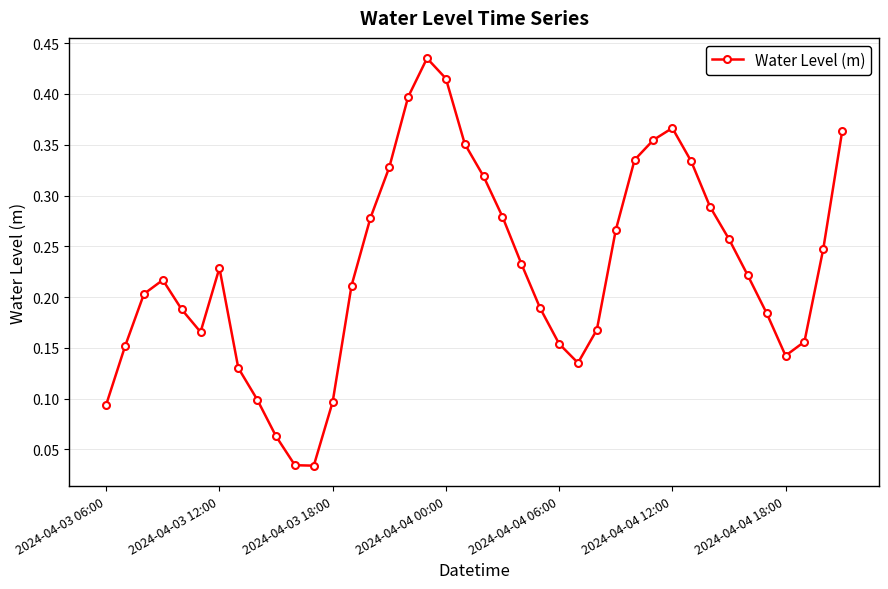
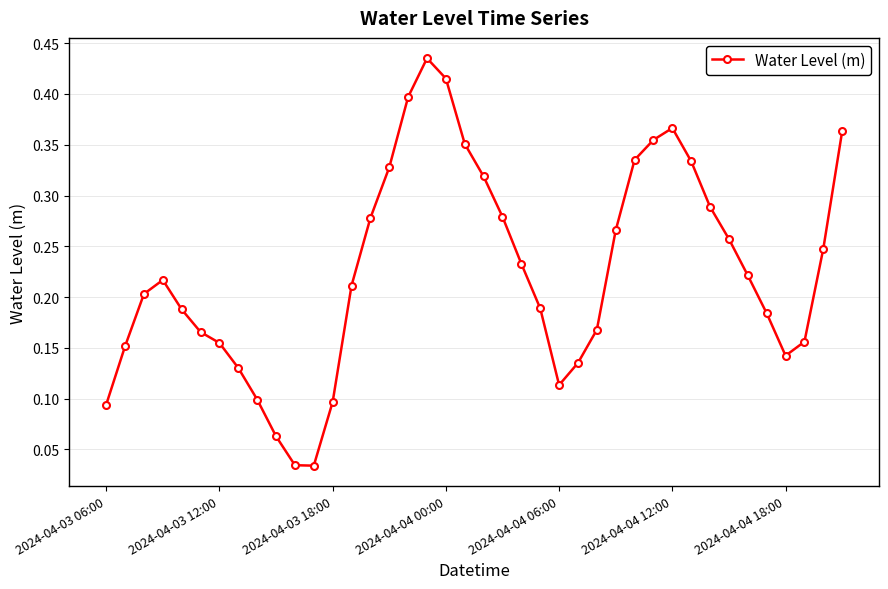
2024-04-03 12:00: 0.229 -> 0.155
2024-04-04 06:00: 0.154 -> 0.113
